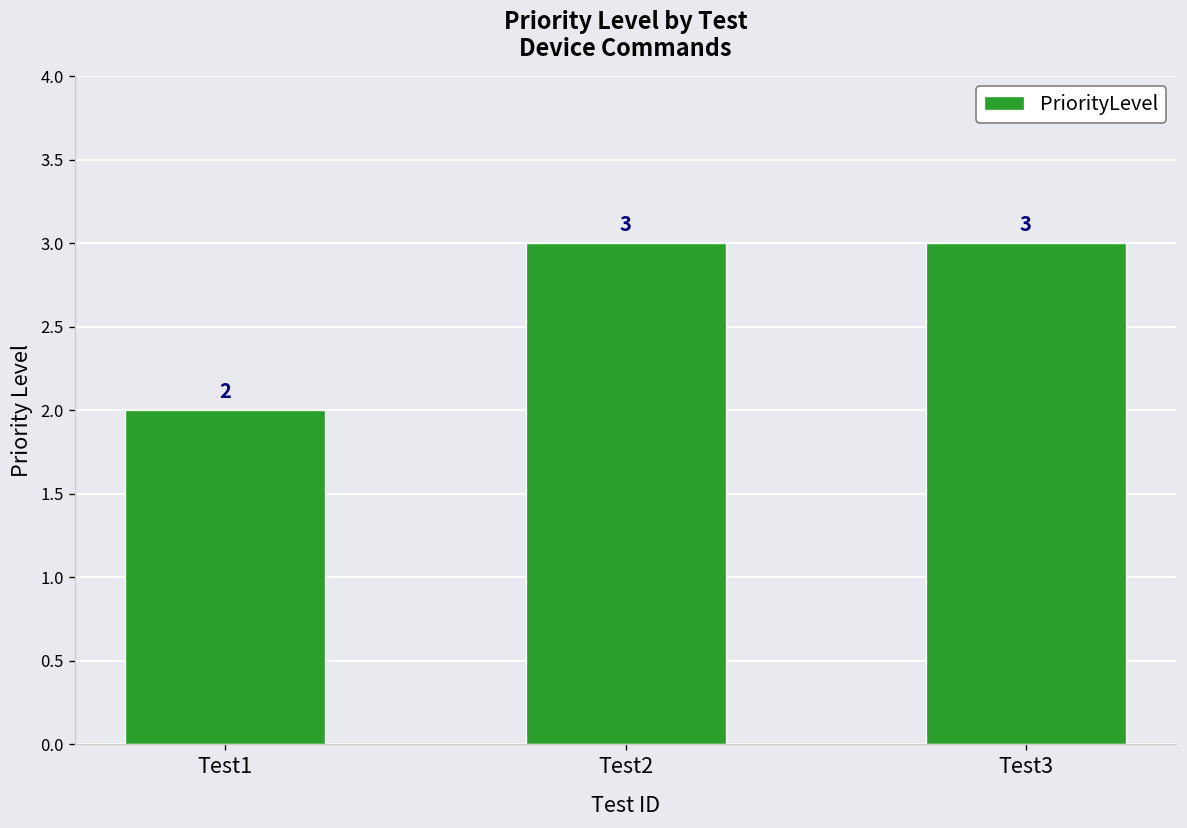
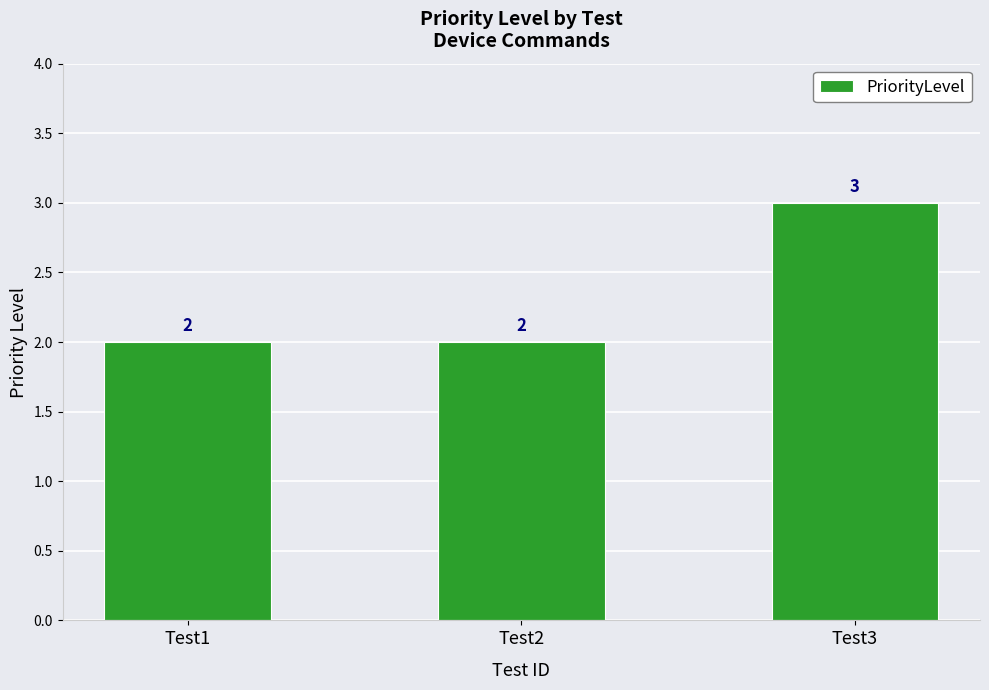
Test2: 3 -> 2
